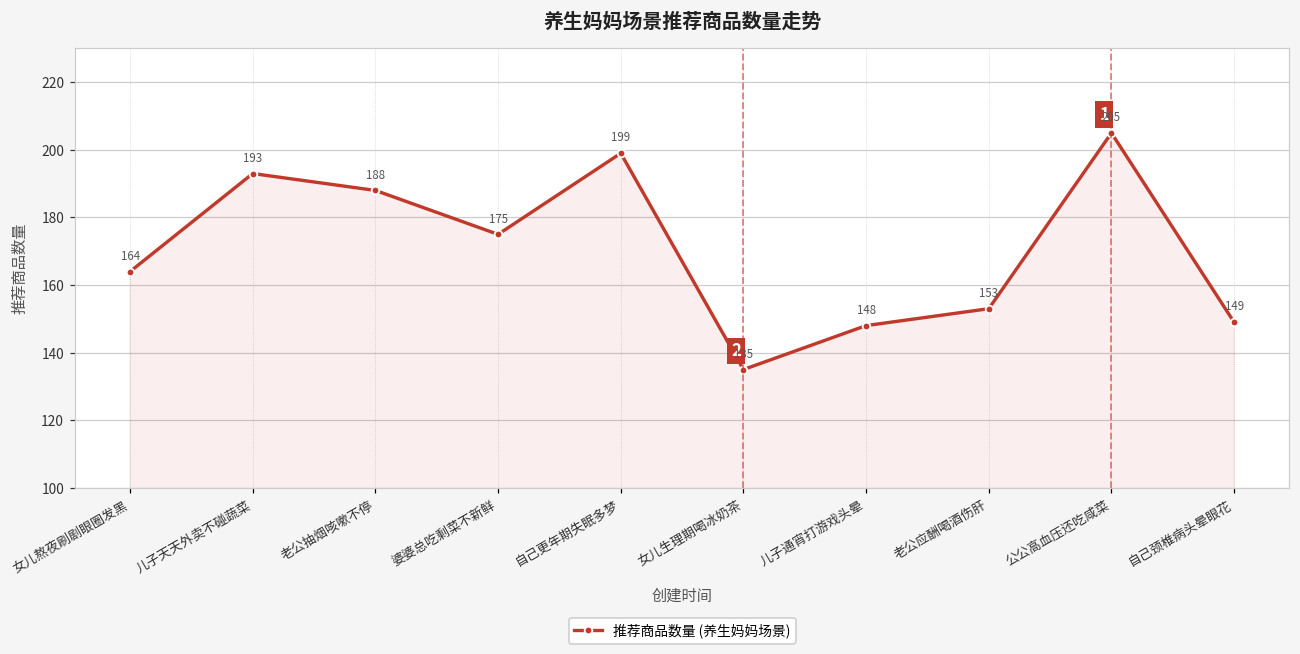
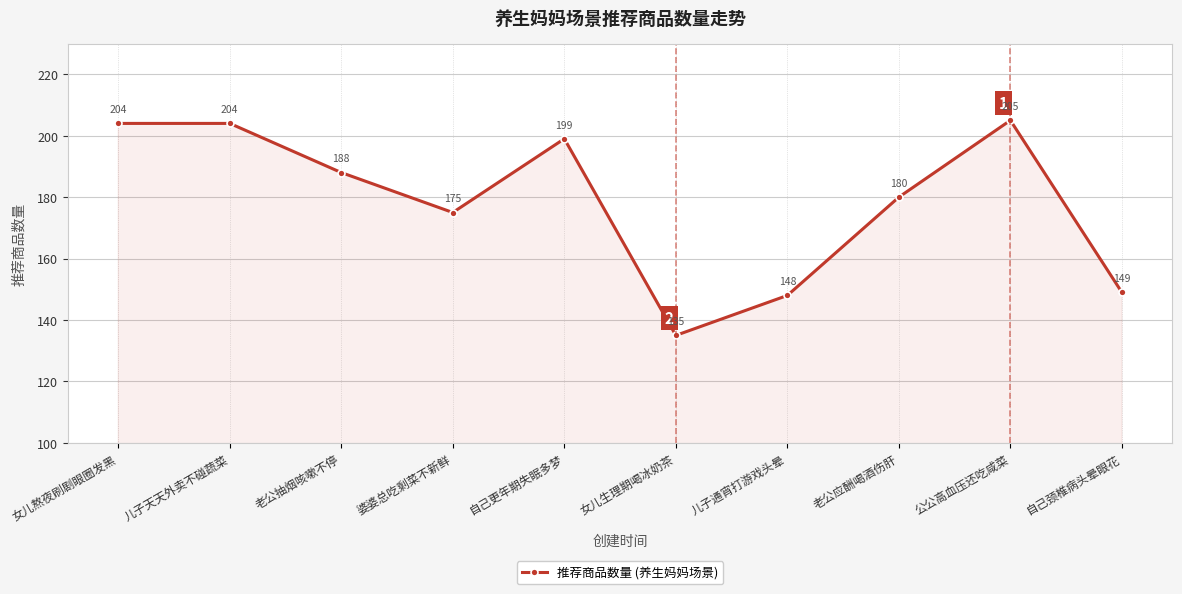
女儿熬夜刷剧眼圈发黑: 164 -> 204
儿子天天外卖不碰蔬菜: 193 -> 204
老公应酬喝酒伤肝: 153 -> 180
